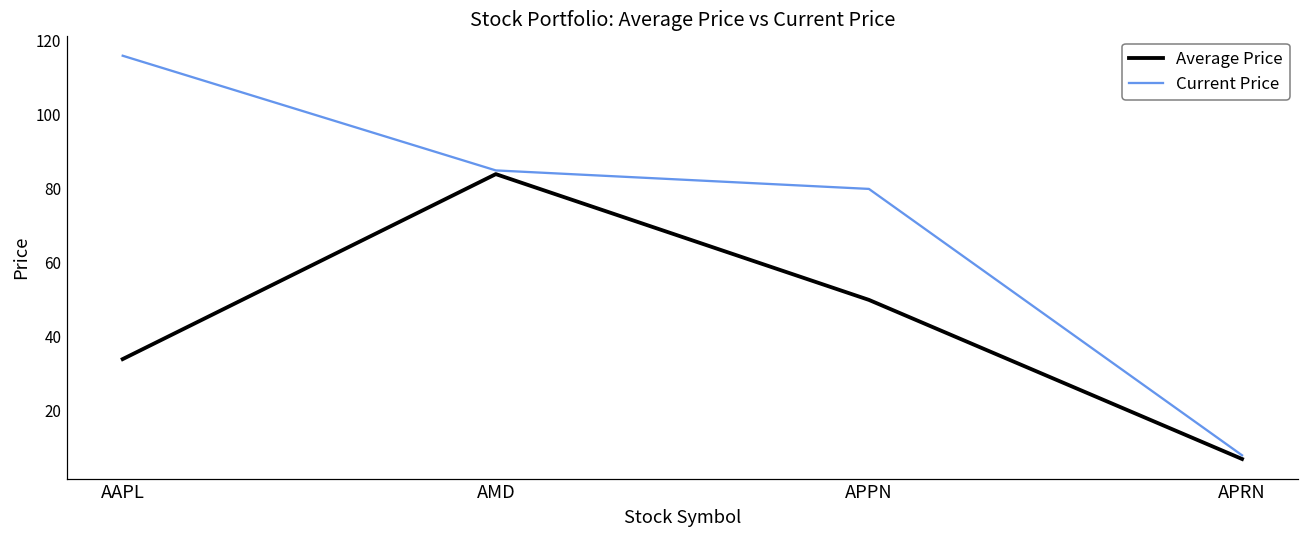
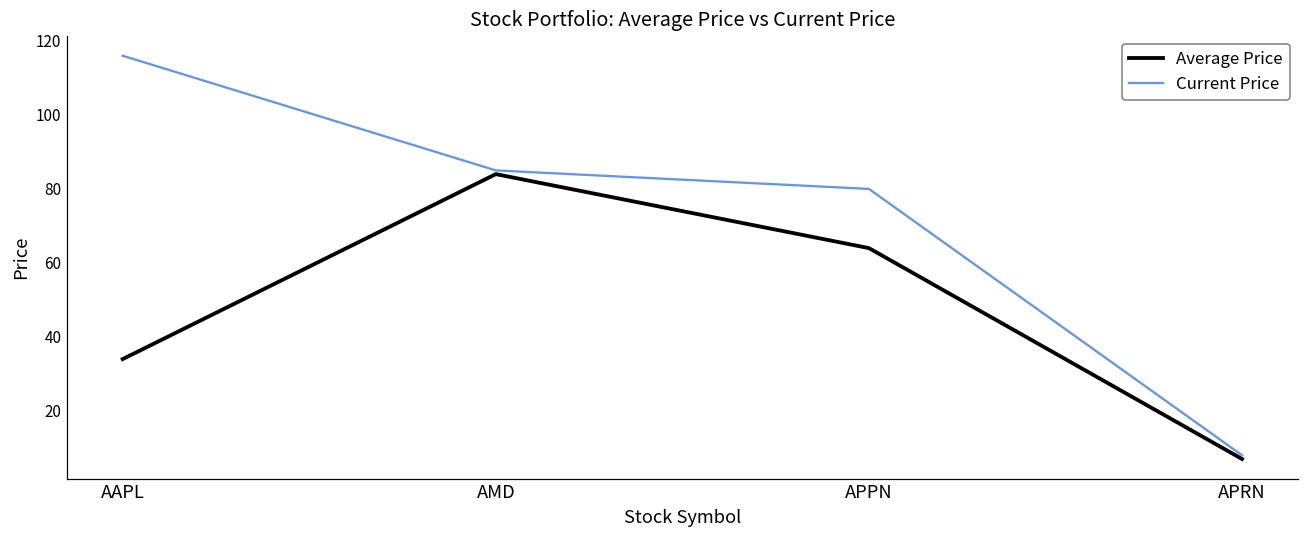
Average Price, APPN: 50 -> 64
